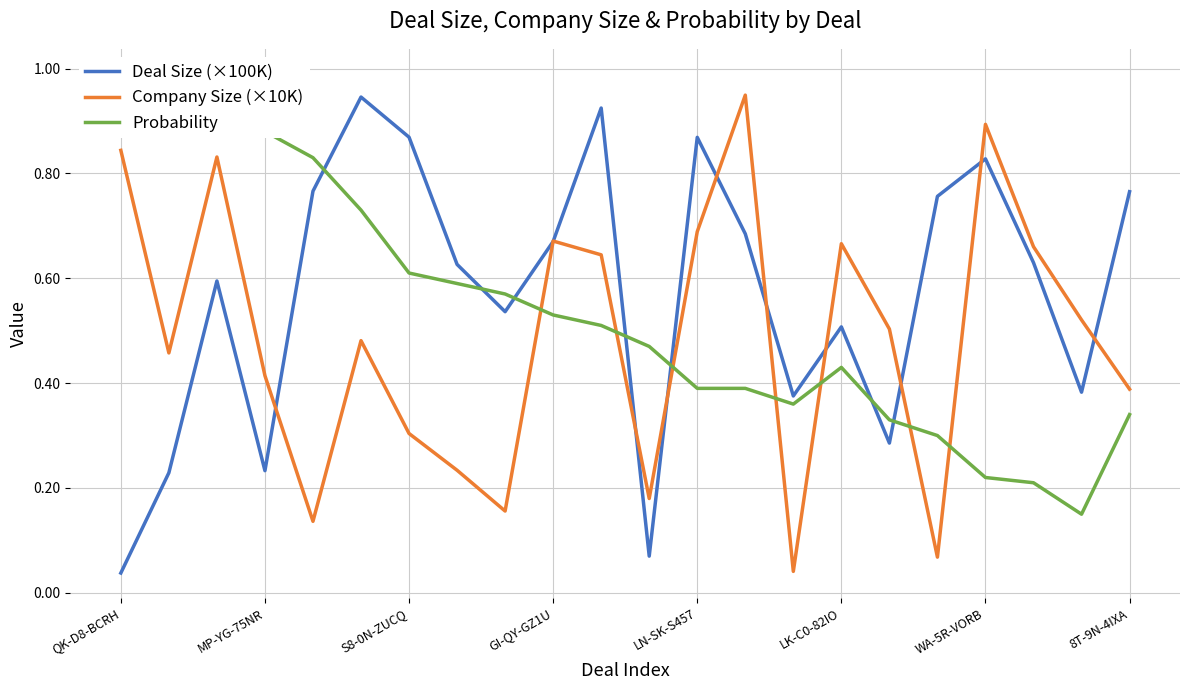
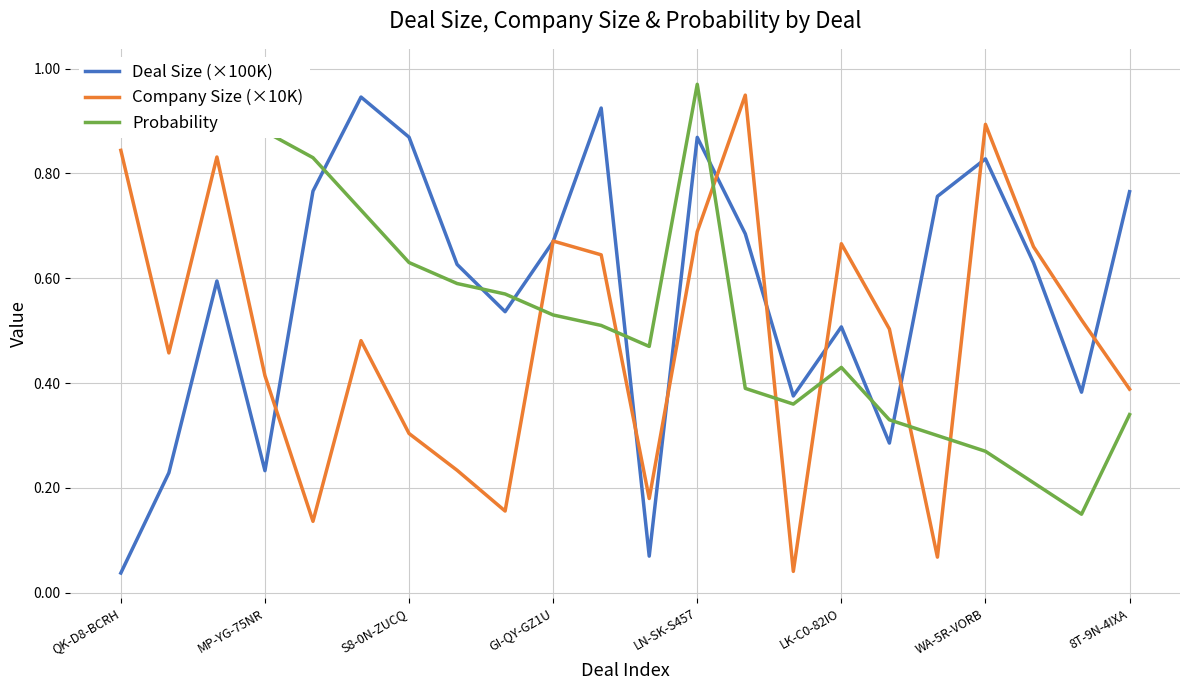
Probability, S8-0N-ZUCQ: 0.61 -> 0.63
Probability, LN-SK-S457: 0.39 -> 0.97
Probability, WA-5R-VORB: 0.22 -> 0.27
